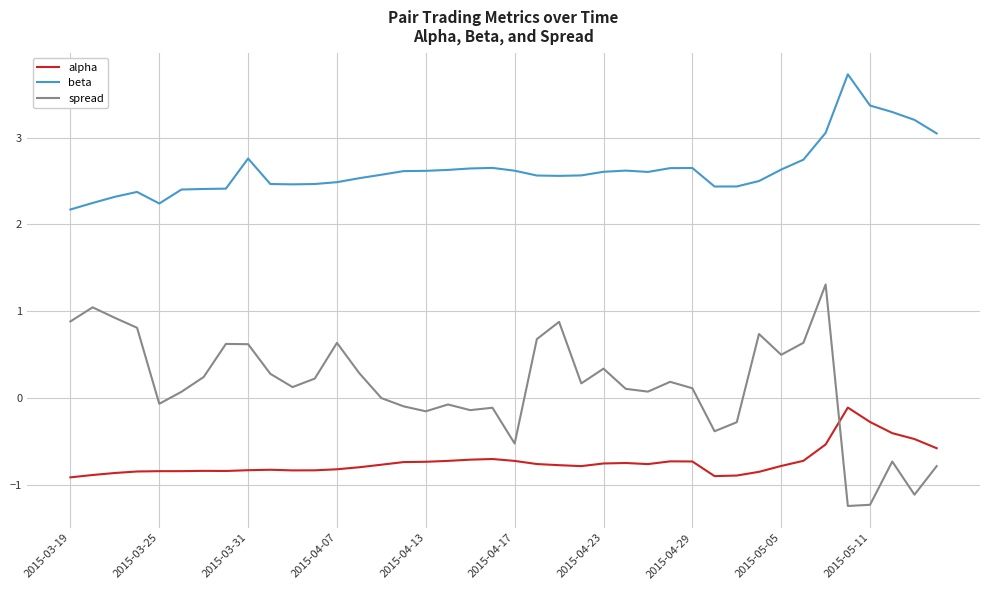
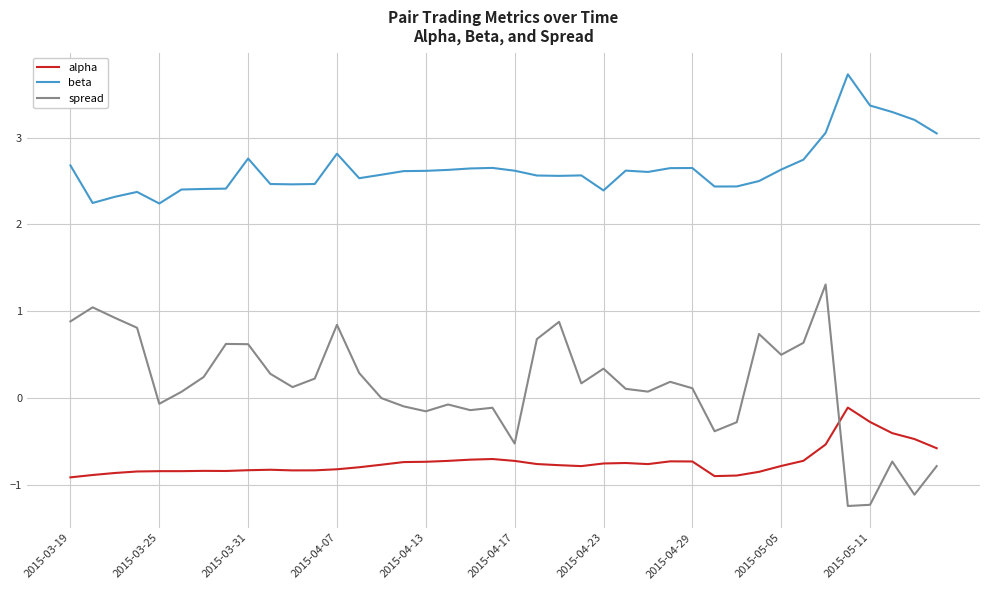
beta, 2015-03-19: 2.2 -> 2.7
beta, 2015-04-07: 2.5 -> 2.8
spread, 2015-04-07: 0.6 -> 0.8
beta, 2015-04-23: 2.6 -> 2.4
